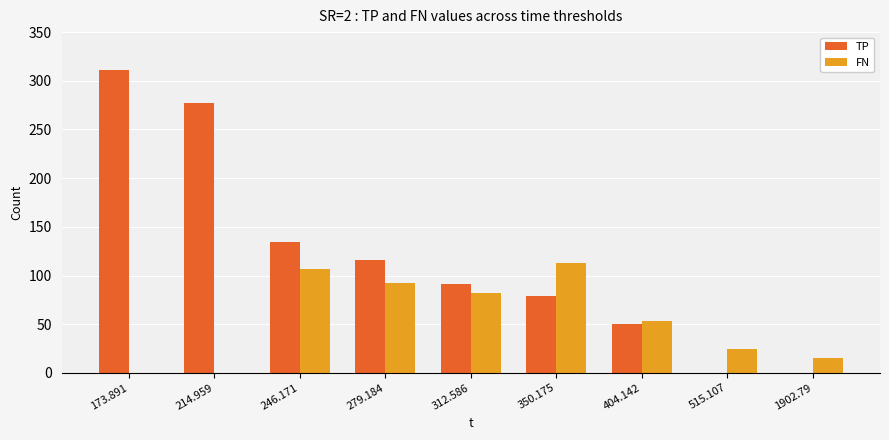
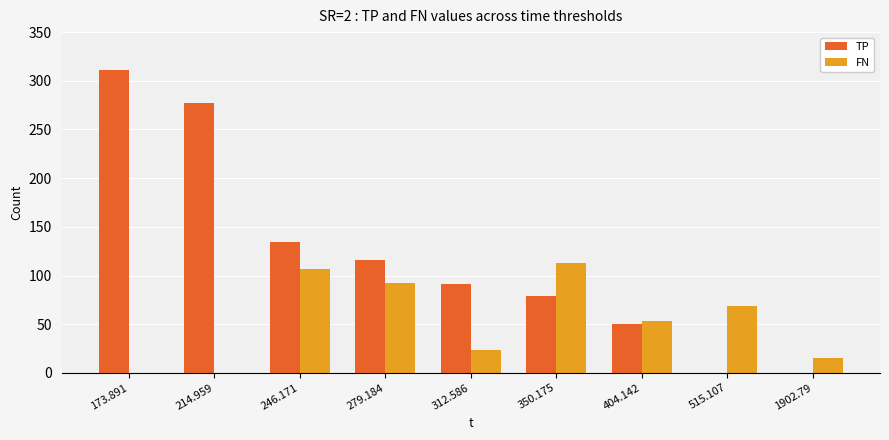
FN, 312.586: 80 -> 20
FN, 515.107: 20 -> 70
